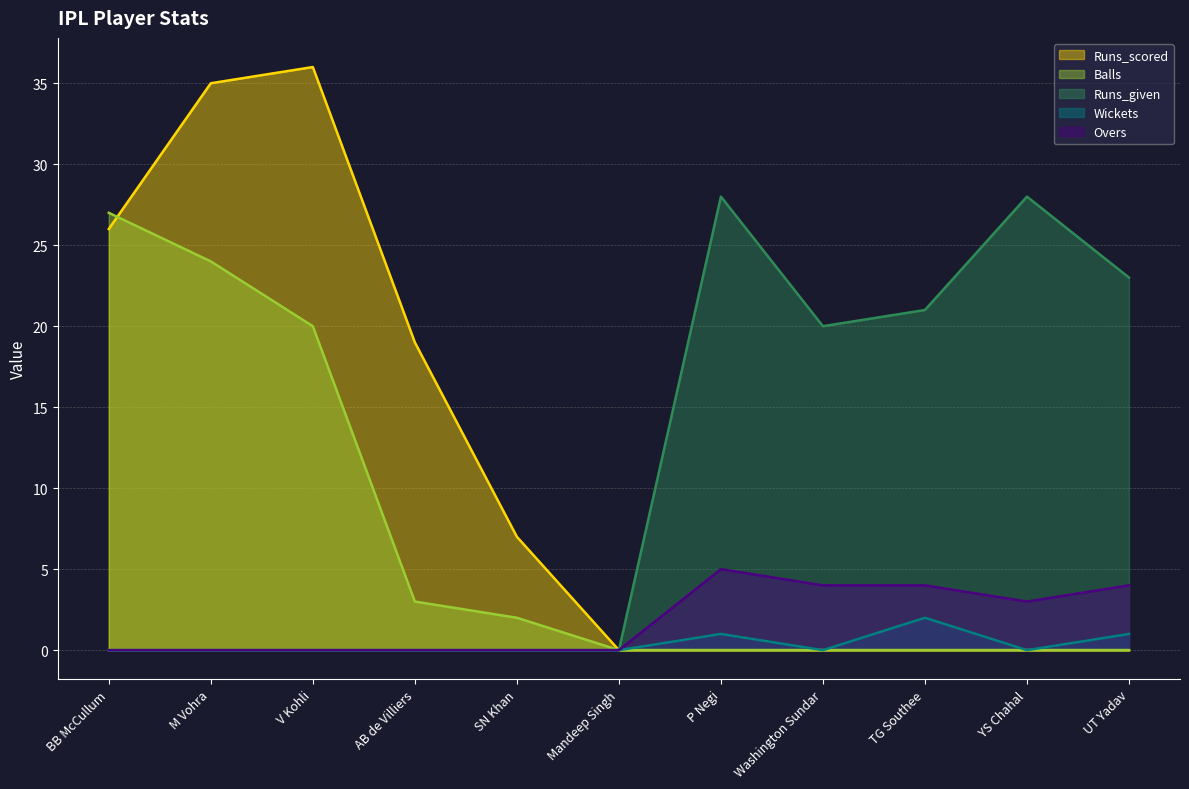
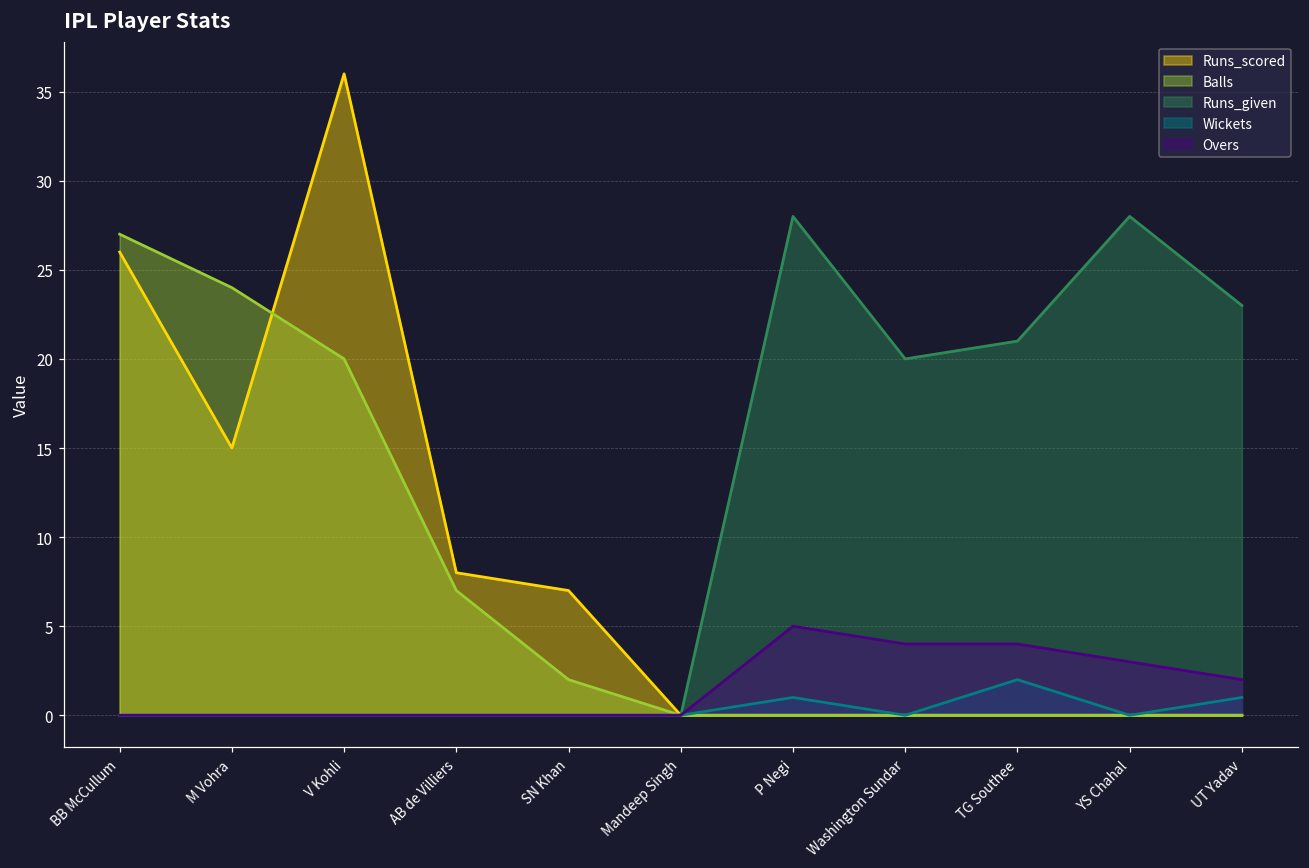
Runs_scored, M Vohra: 35 -> 15
Runs_scored, AB de Villiers: 19 -> 8
Balls, AB de Villiers: 3 -> 7
Overs, UT Yadav: 4 -> 2
